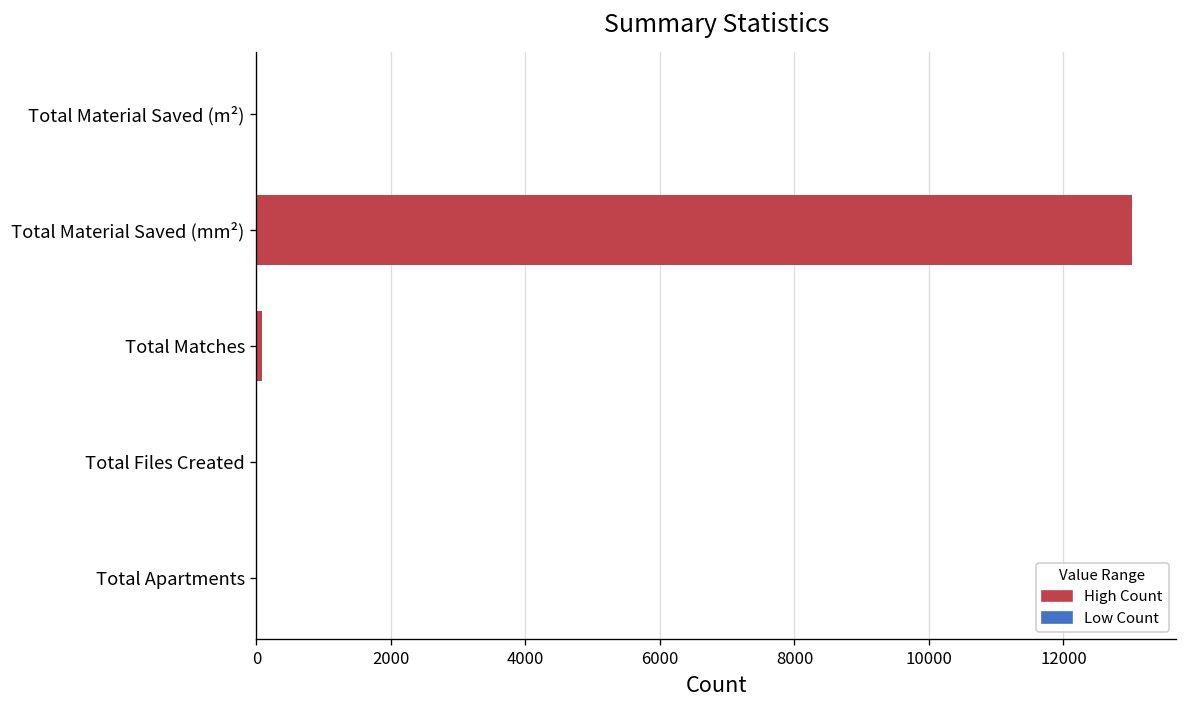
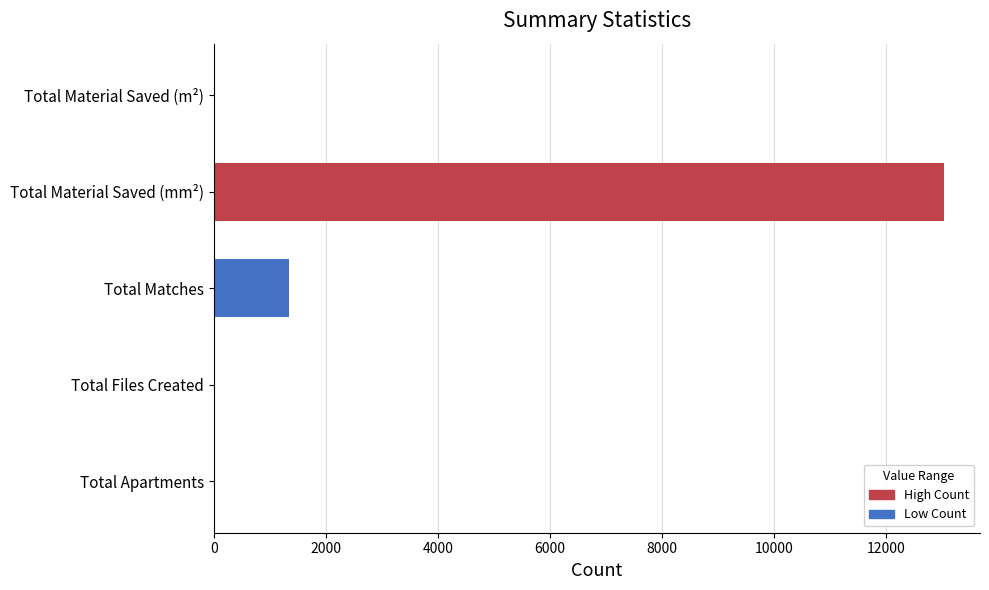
Total Matches: 100 -> 1300
